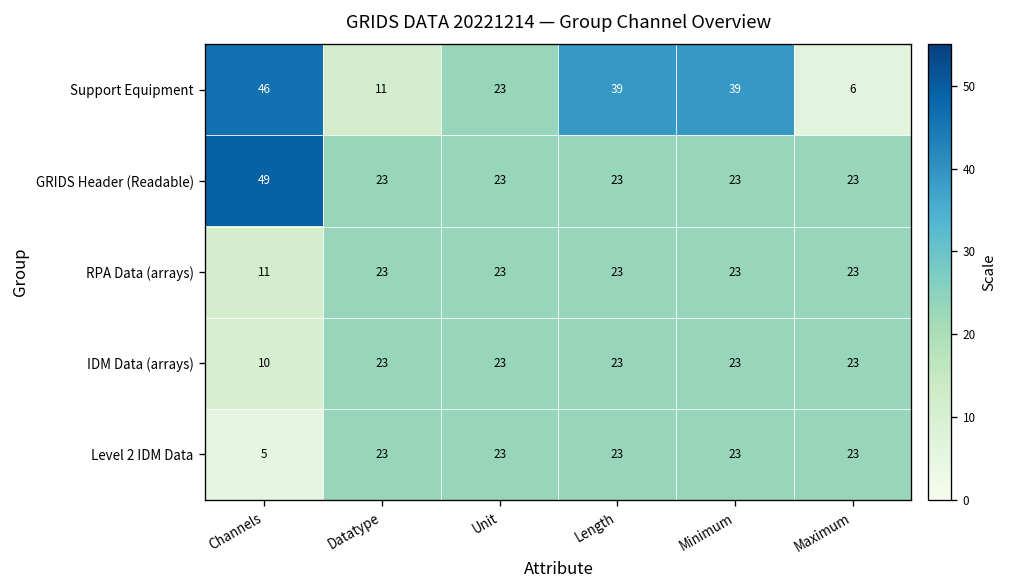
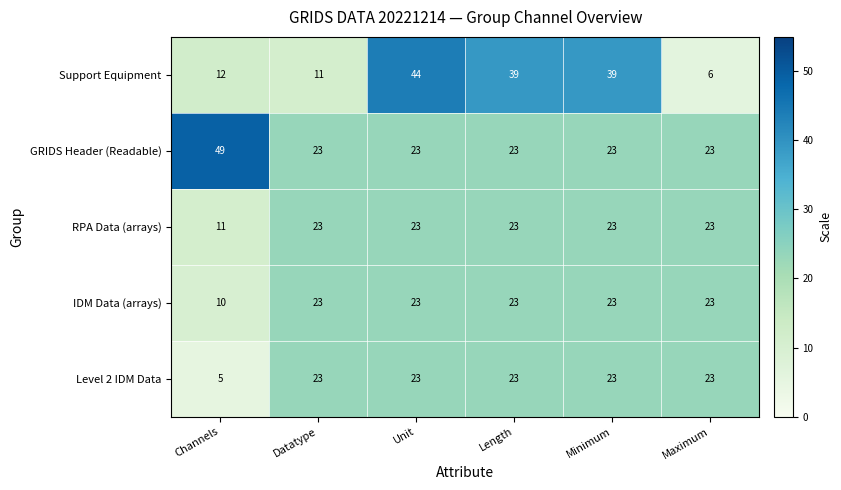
Support Equipment, Channels: 46 -> 12
Support Equipment, Unit: 23 -> 44
